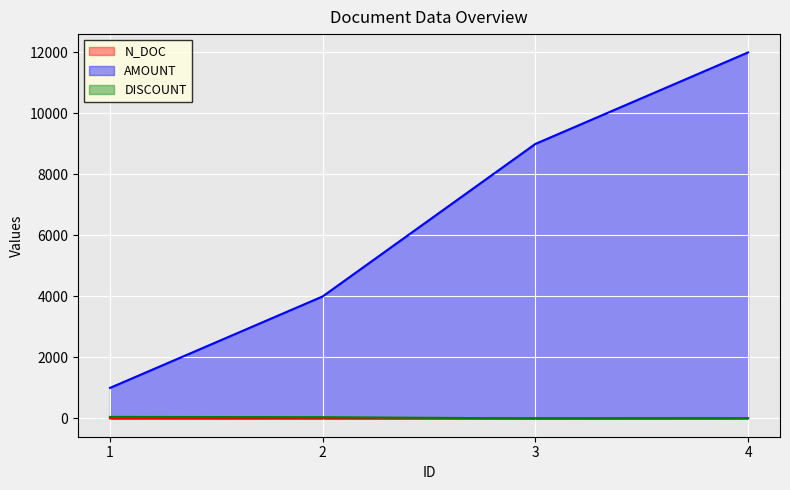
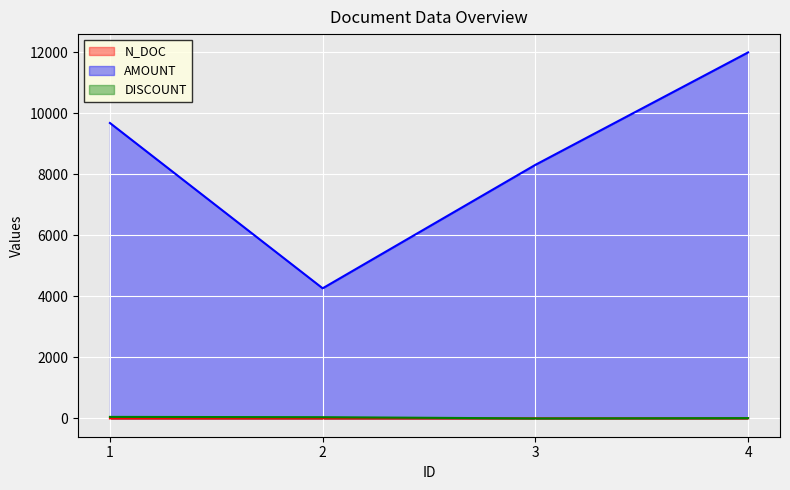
AMOUNT, 1: 1000 -> 9700
AMOUNT, 2: 4000 -> 4300
AMOUNT, 3: 9000 -> 8300
